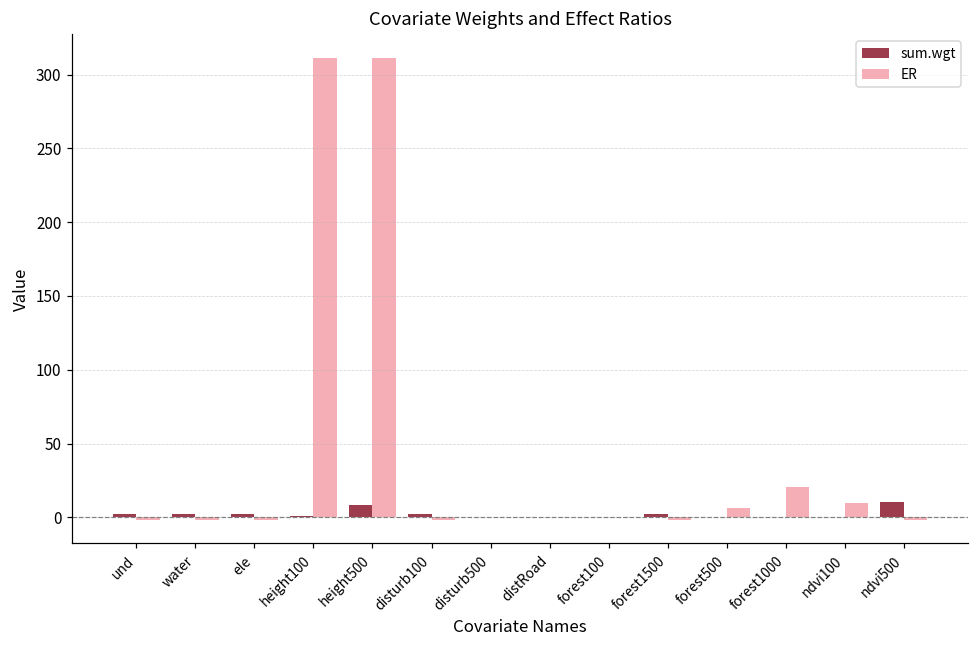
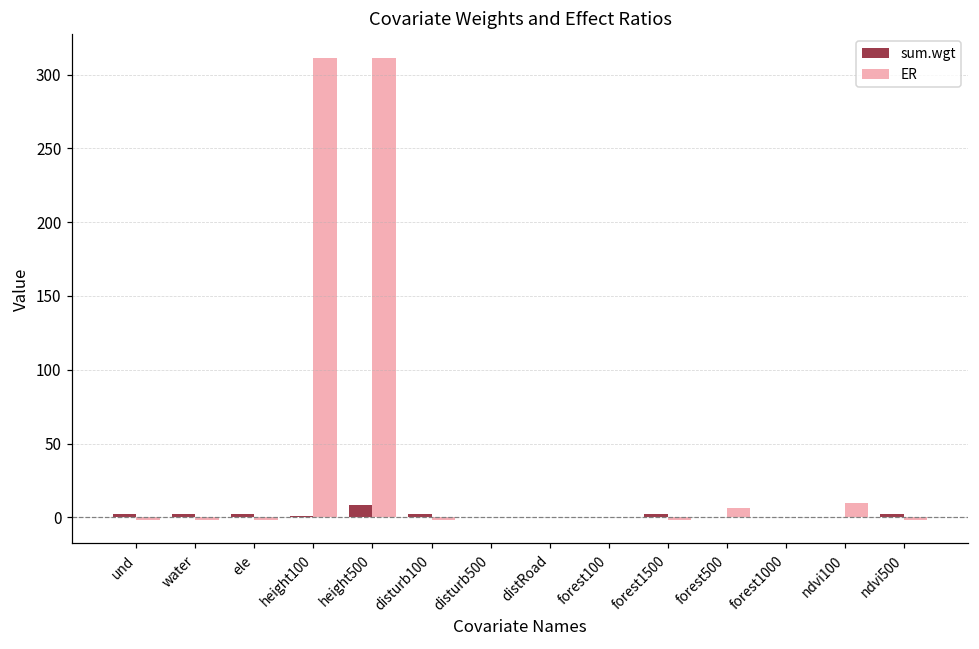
ER, forest1000: 21 -> 0
sum.wgt, ndvi500: 11 -> 2
